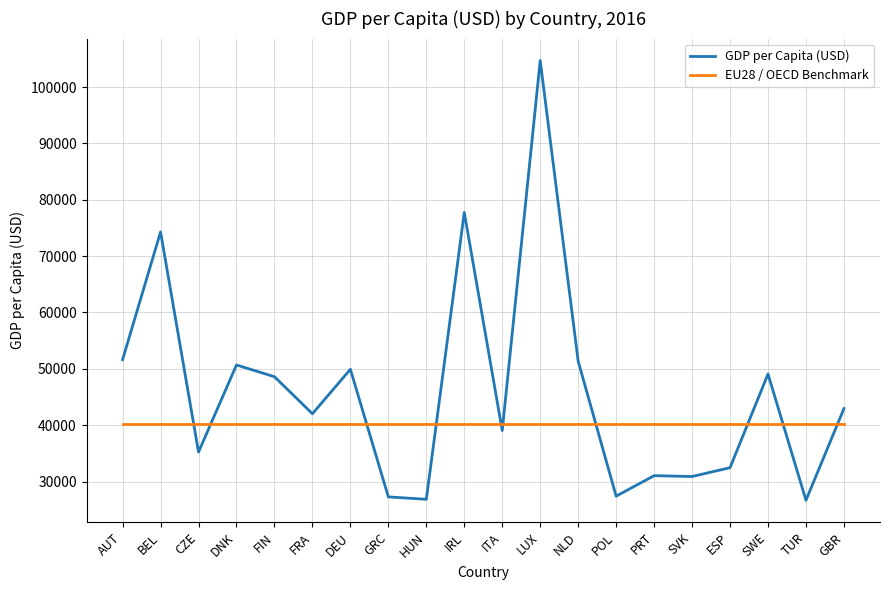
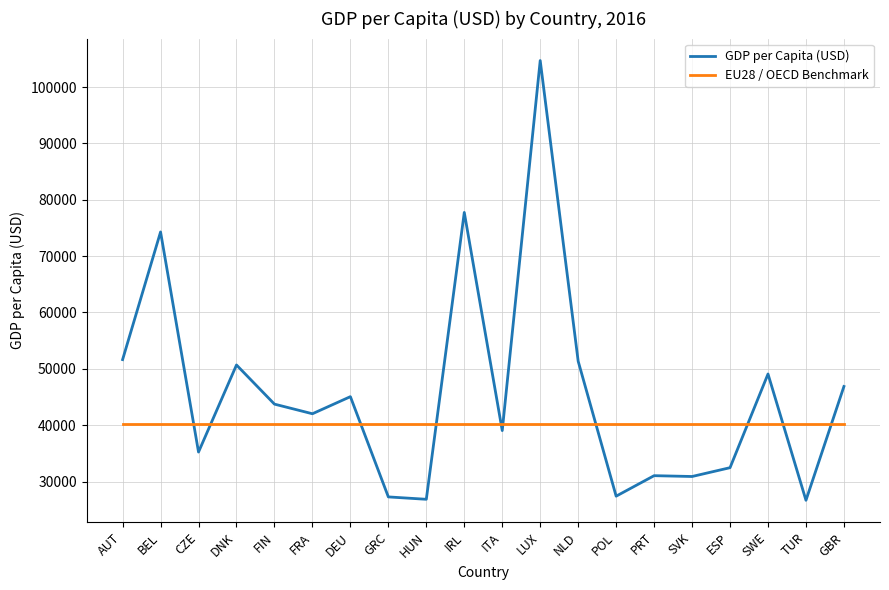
GDP per Capita (USD), FIN: 49000 -> 44000
GDP per Capita (USD), DEU: 50000 -> 45000
GDP per Capita (USD), GBR: 43000 -> 47000
